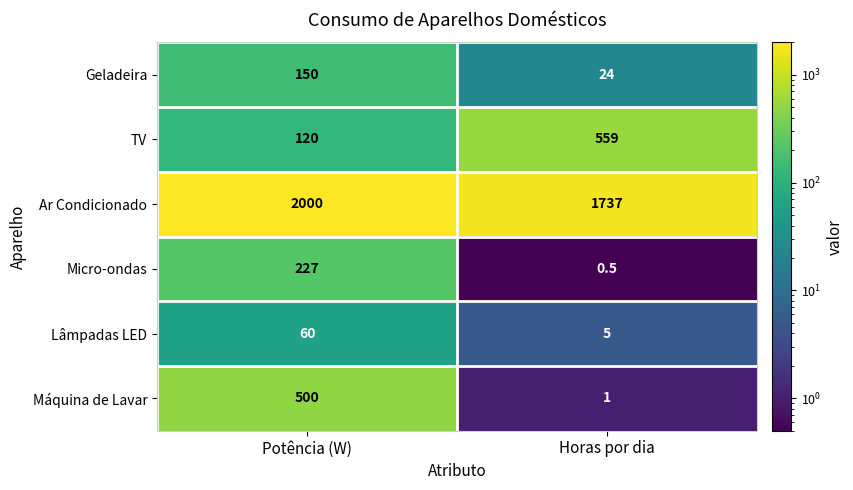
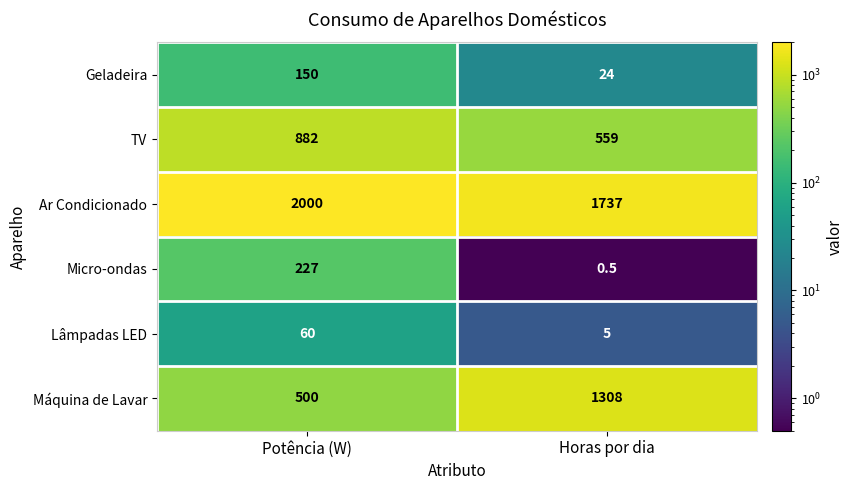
TV, Potência (W): 120 -> 882
Máquina de Lavar, Horas por dia: 1 -> 1308
